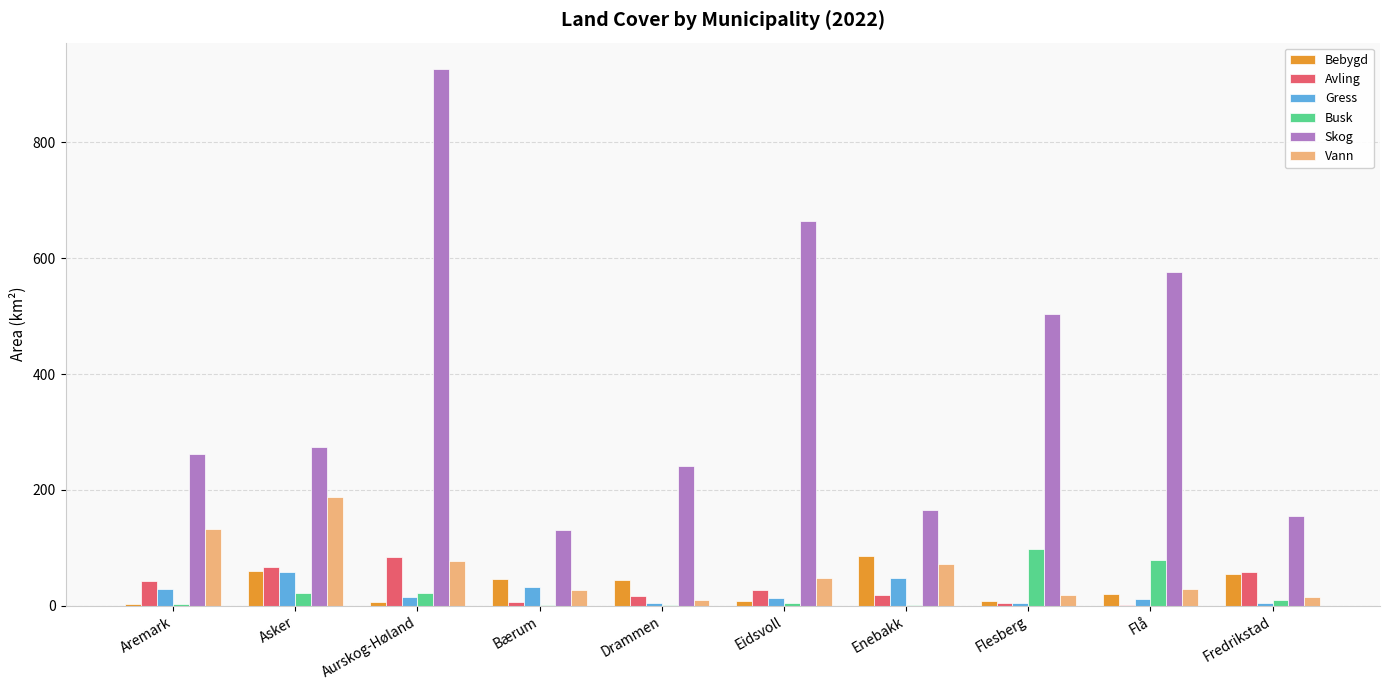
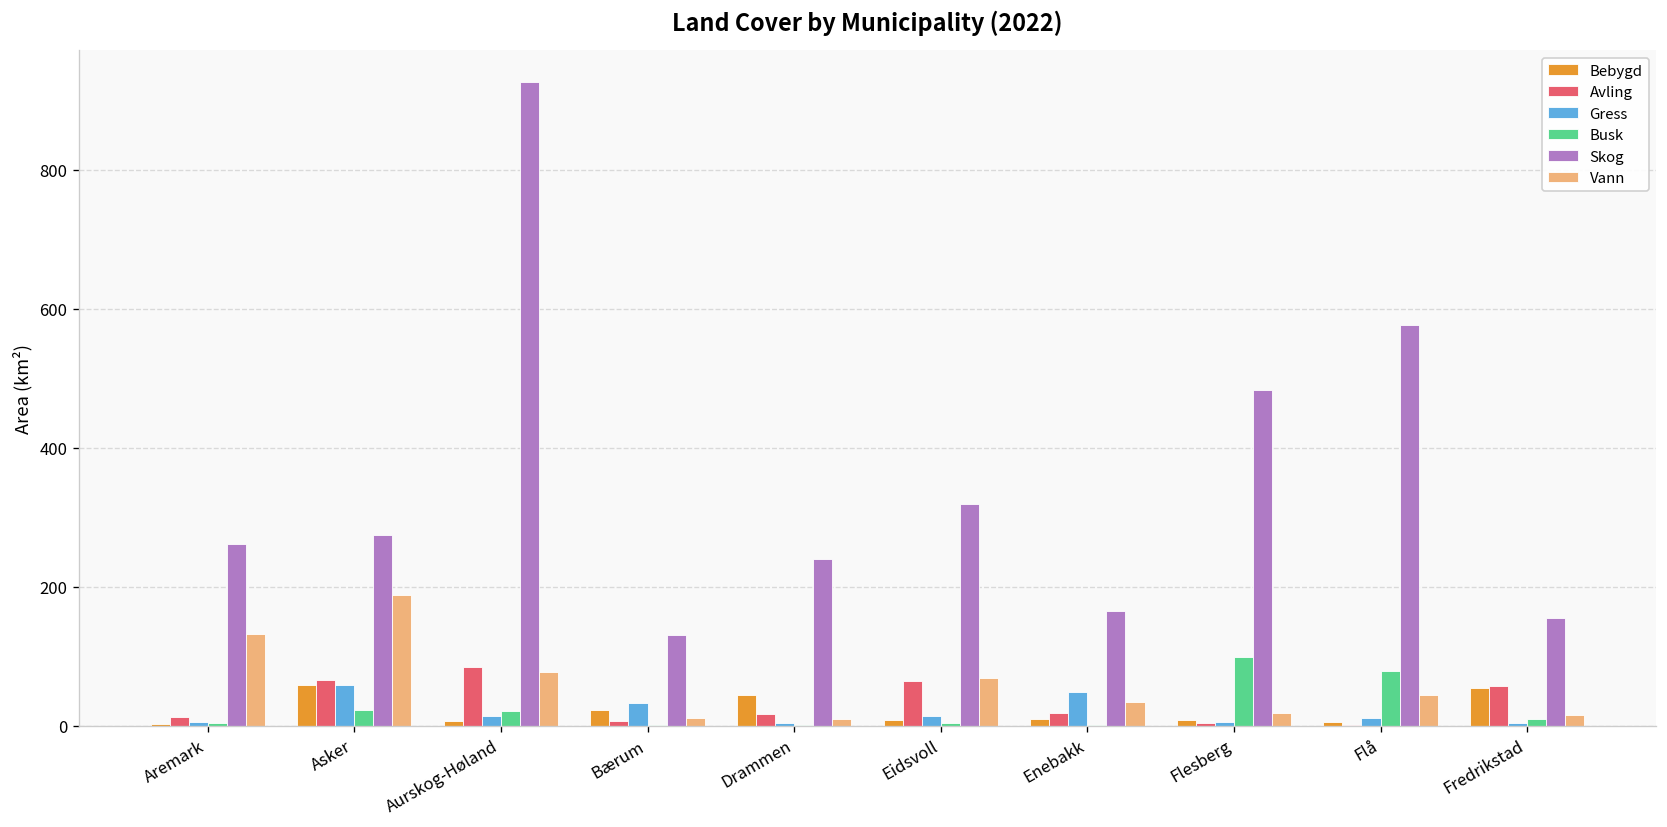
Avling, Aremark: 40 -> 10
Gress, Aremark: 30 -> 10
Bebygd, Bærum: 50 -> 20
Vann, Bærum: 30 -> 10
Avling, Eidsvoll: 30 -> 70
Skog, Eidsvoll: 660 -> 320
Vann, Eidsvoll: 50 -> 70
Bebygd, Enebakk: 90 -> 10
Vann, Enebakk: 70 -> 30
Skog, Flesberg: 500 -> 480
Bebygd, Flå: 20 -> 10
Vann, Flå: 30 -> 40
